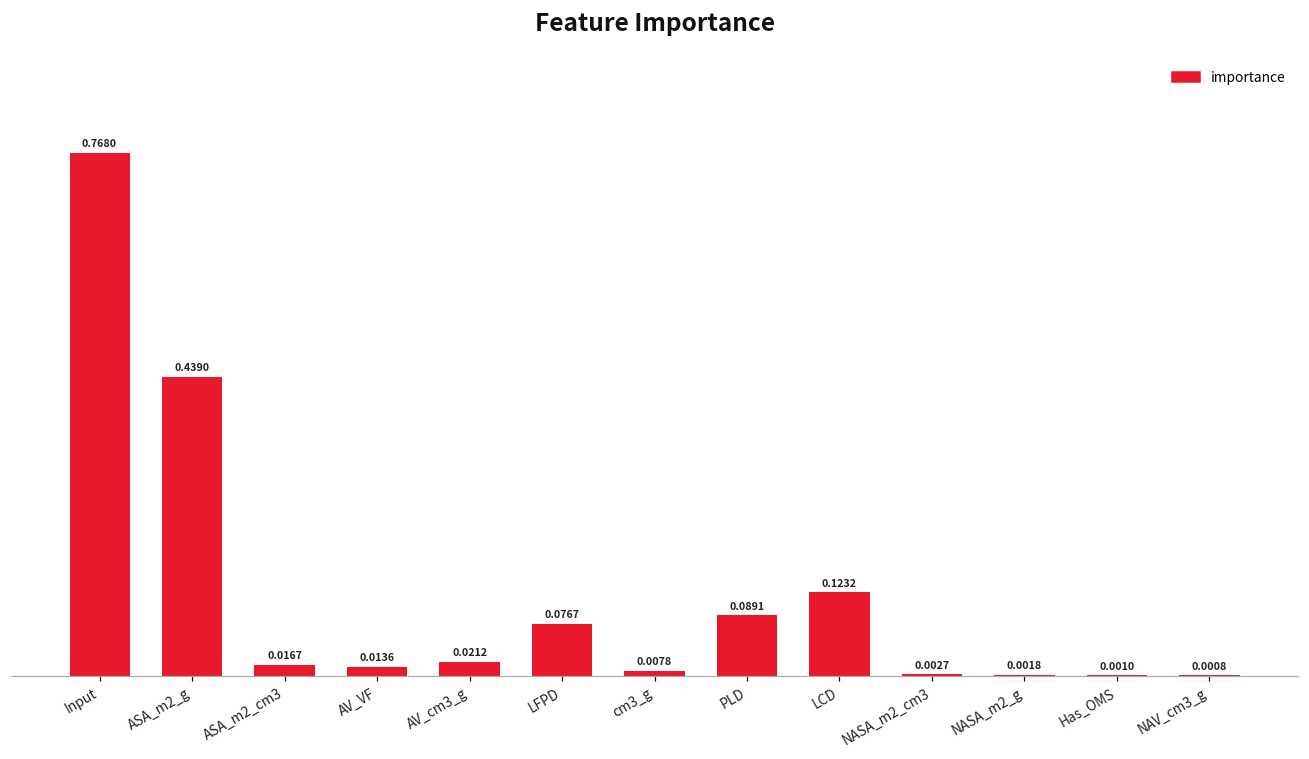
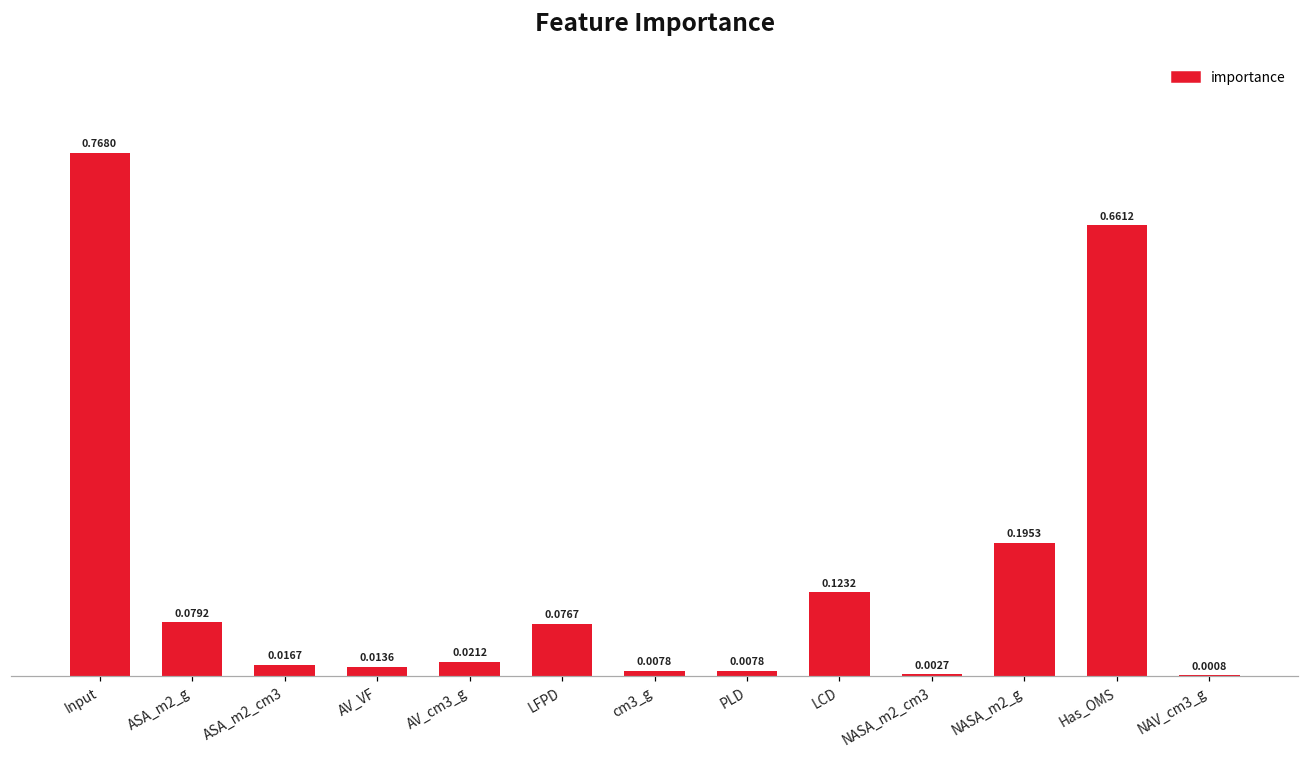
ASA_m2_g: 0.4390 -> 0.0792
PLD: 0.0891 -> 0.0078
NASA_m2_g: 0.0018 -> 0.1953
Has_OMS: 0.0010 -> 0.6612
